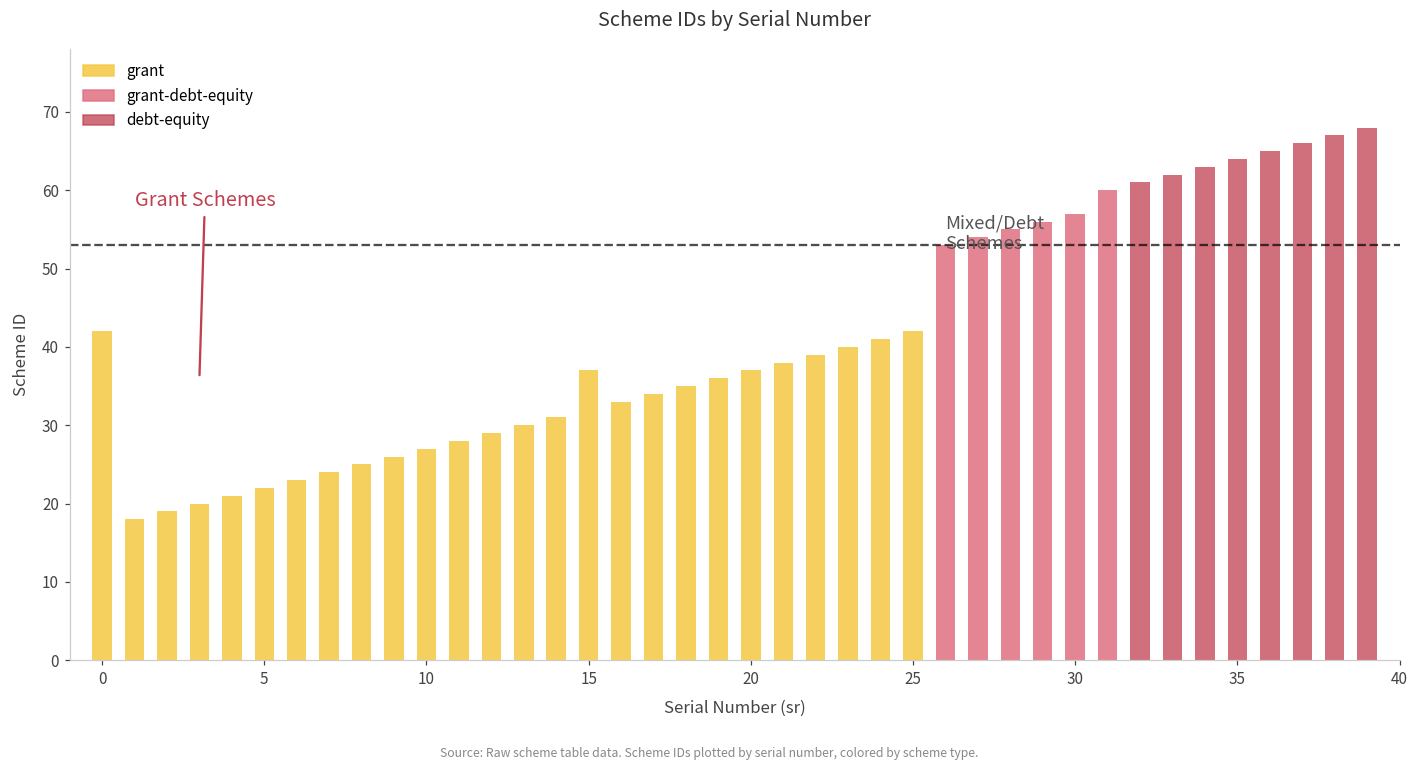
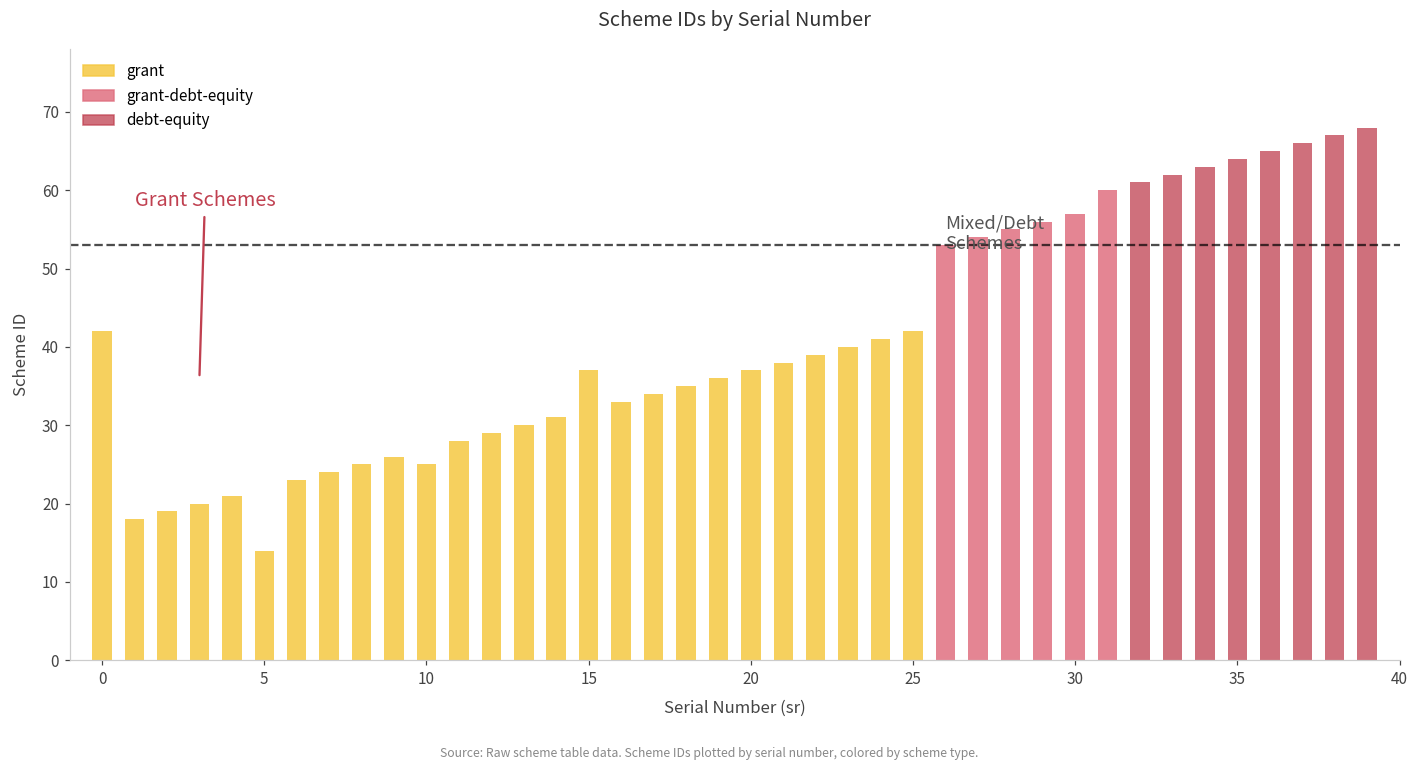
grant, 5: 22 -> 14
grant, 10: 27 -> 25
